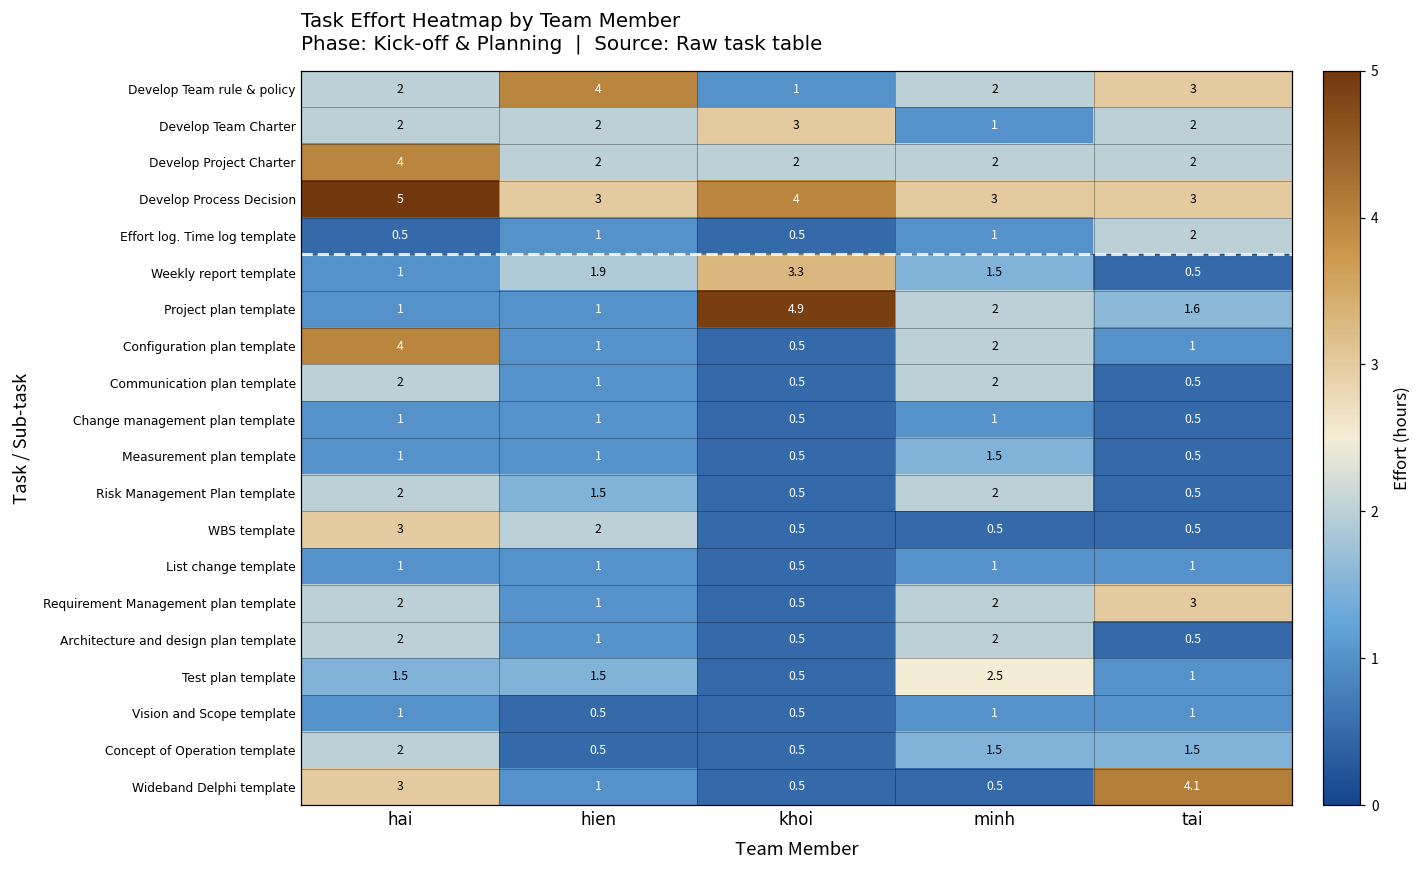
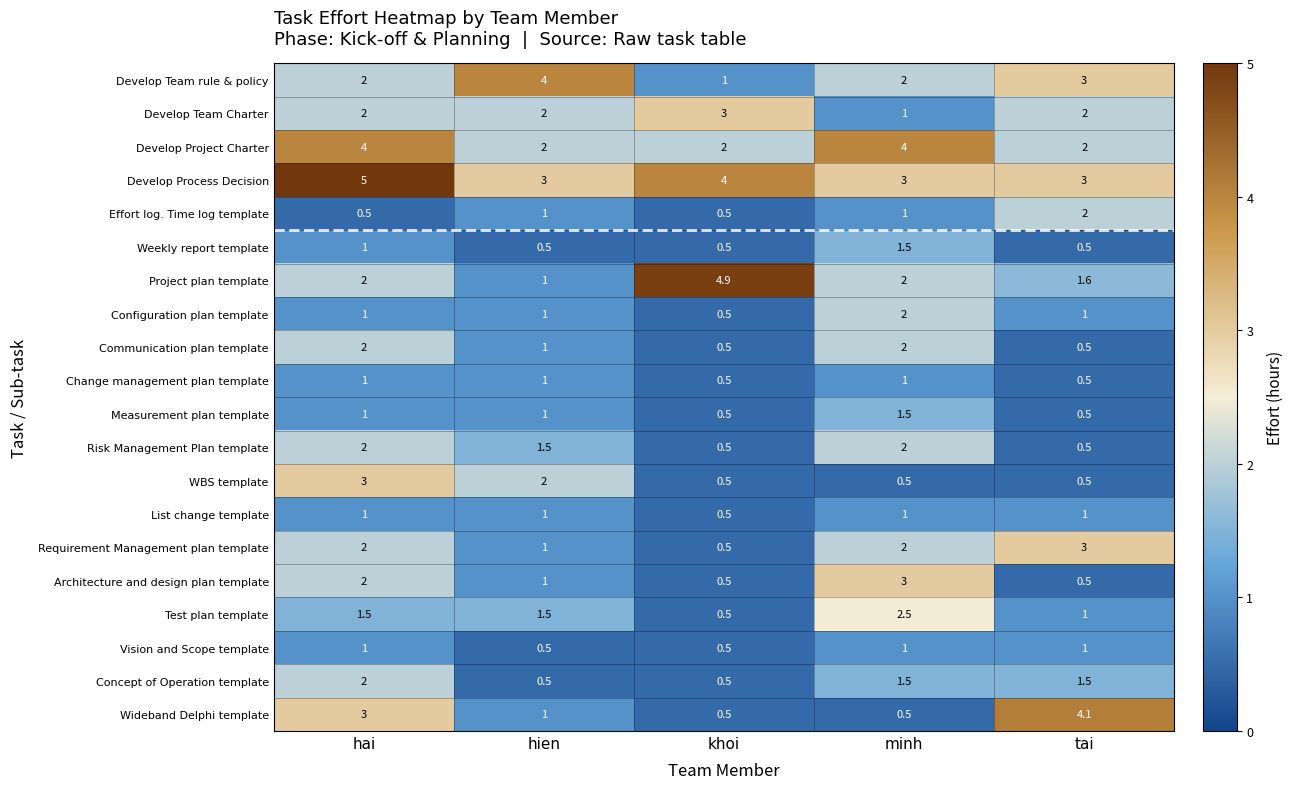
Develop Project Charter, minh: 2 -> 4
Weekly report template, hien: 1.9 -> 0.5
Weekly report template, khoi: 3.3 -> 0.5
Project plan template, hai: 1 -> 2
Configuration plan template, hai: 4 -> 1
Architecture and design plan template, minh: 2 -> 3
